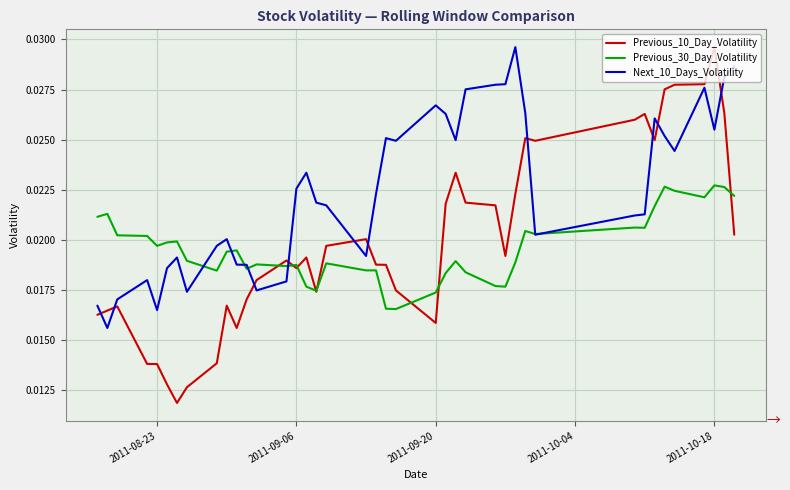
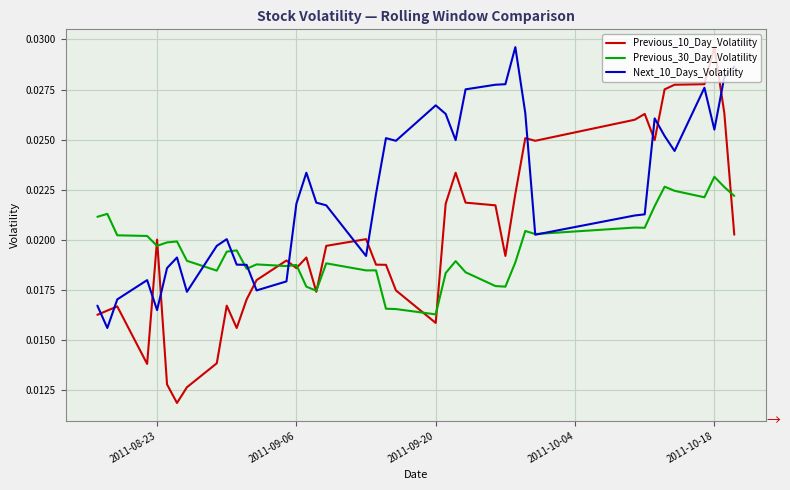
Previous_10_Day_Volatility, 2011-08-23: 0.0138 -> 0.0200
Next_10_Days_Volatility, 2011-09-06: 0.0226 -> 0.0218
Previous_30_Day_Volatility, 2011-09-20: 0.0174 -> 0.0163
Previous_30_Day_Volatility, 2011-10-18: 0.0227 -> 0.0232
